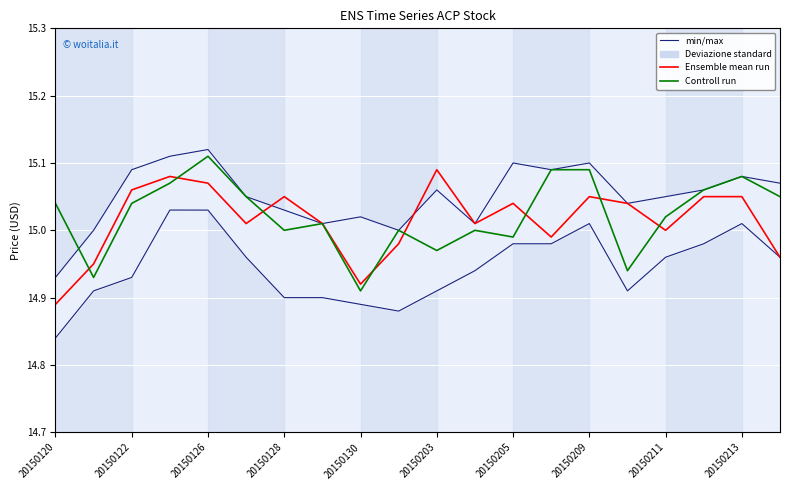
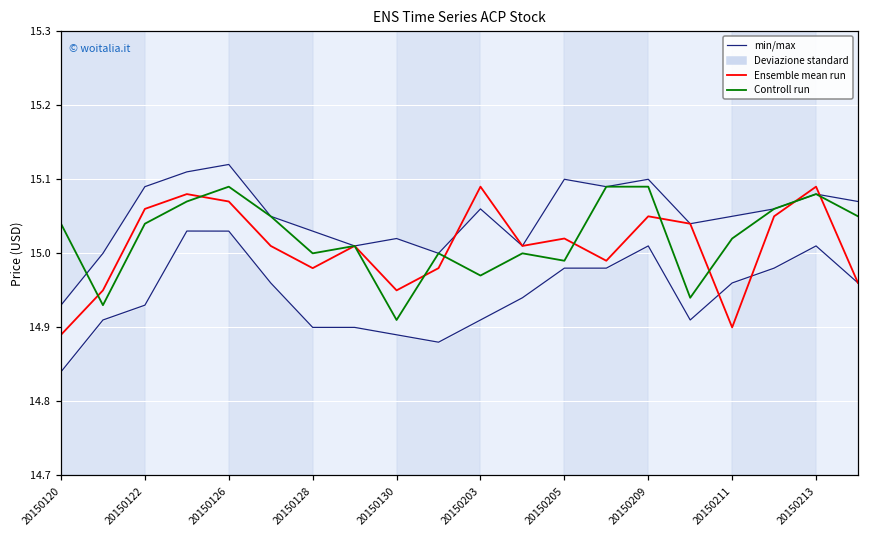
Controll run, 20150126: 15.11 -> 15.09
Ensemble mean run, 20150128: 15.05 -> 14.98
Ensemble mean run, 20150130: 14.92 -> 14.95
Ensemble mean run, 20150205: 15.04 -> 15.02
Ensemble mean run, 20150211: 15.0 -> 14.9
Ensemble mean run, 20150213: 15.05 -> 15.09
